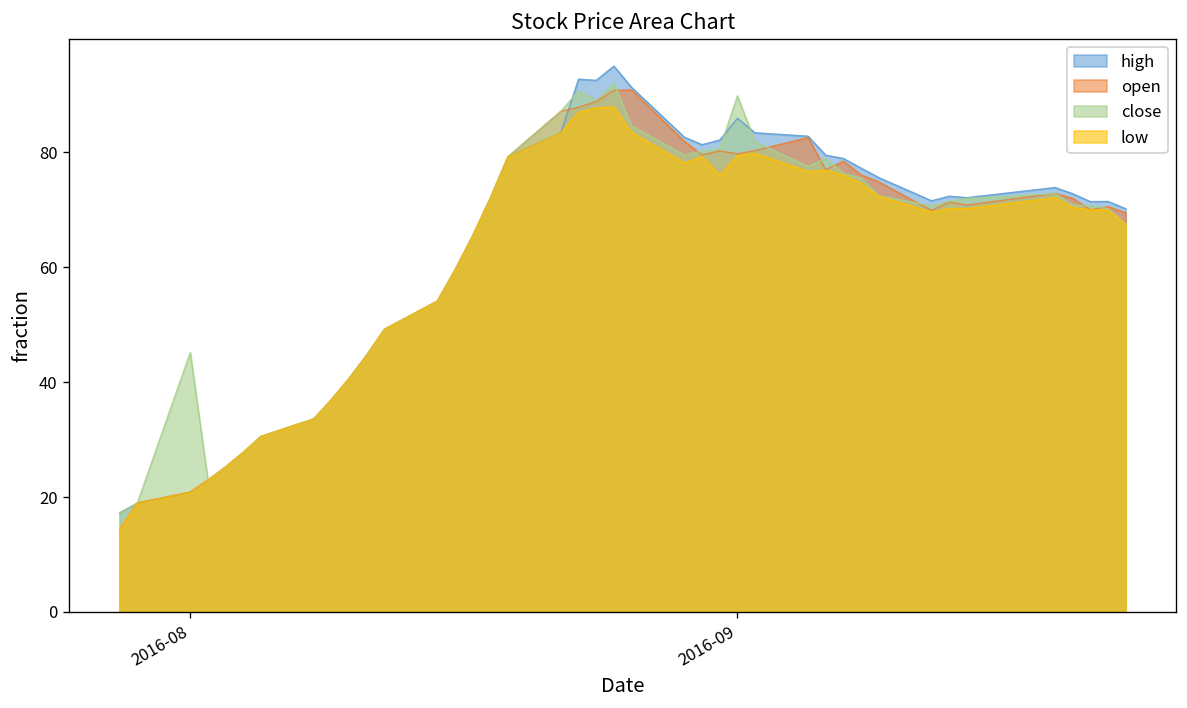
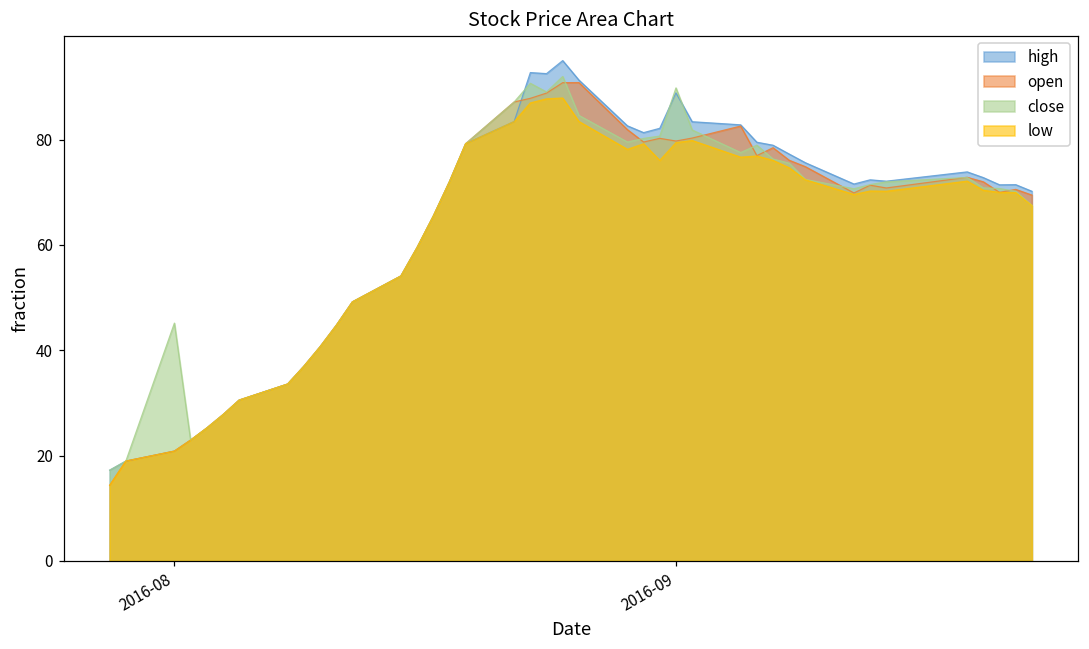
high, 2016-09: 86 -> 89
